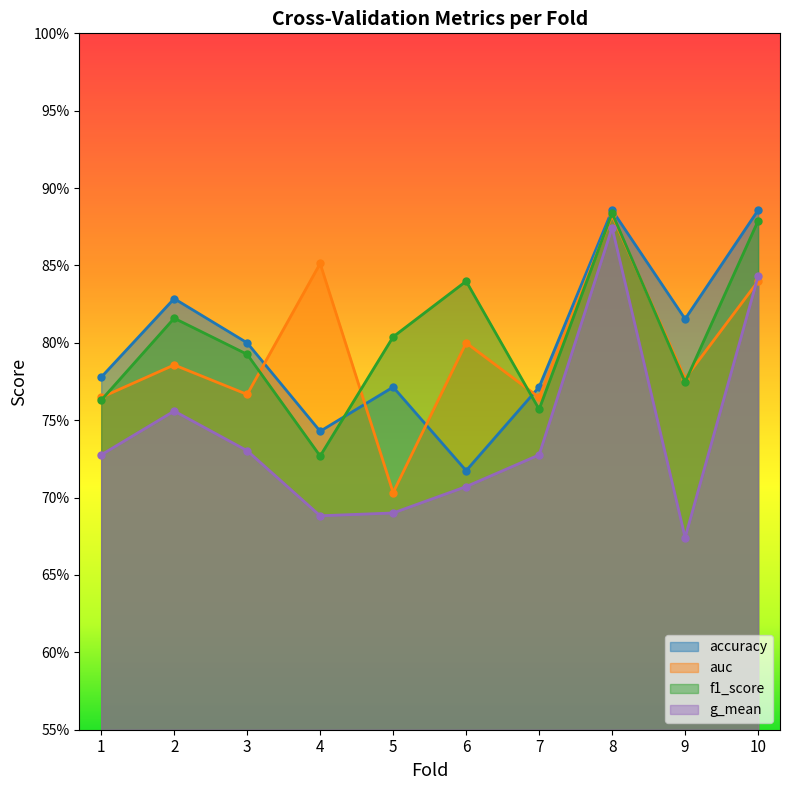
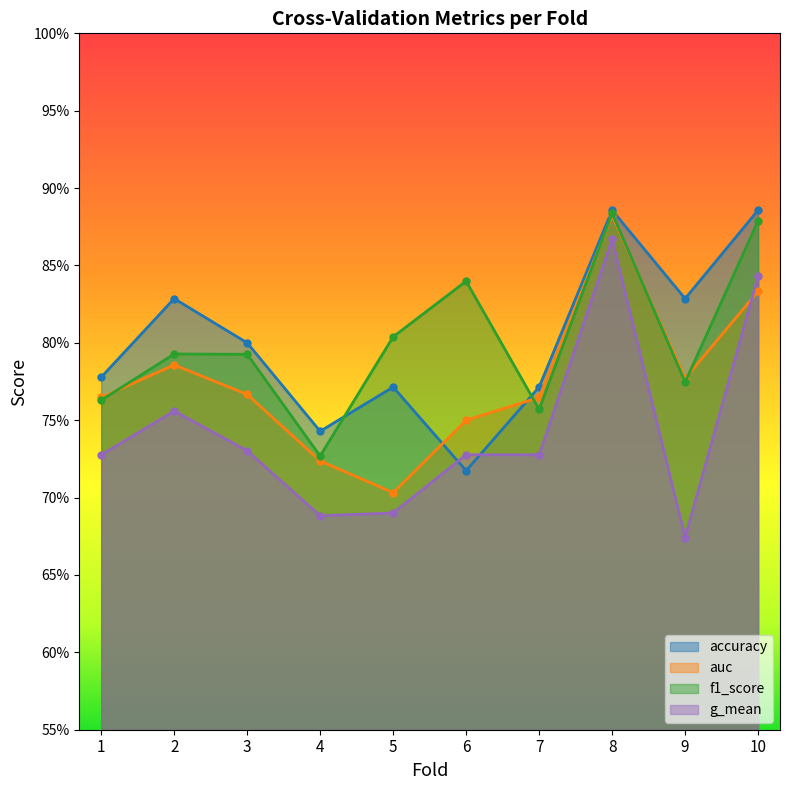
f1_score, 2: 81.6% -> 79.3%
auc, 4: 85.1% -> 72.4%
auc, 6: 80.0% -> 75.0%
g_mean, 6: 70.7% -> 72.8%
g_mean, 8: 87.4% -> 86.7%
accuracy, 9: 81.5% -> 82.9%
auc, 10: 84.0% -> 83.3%
